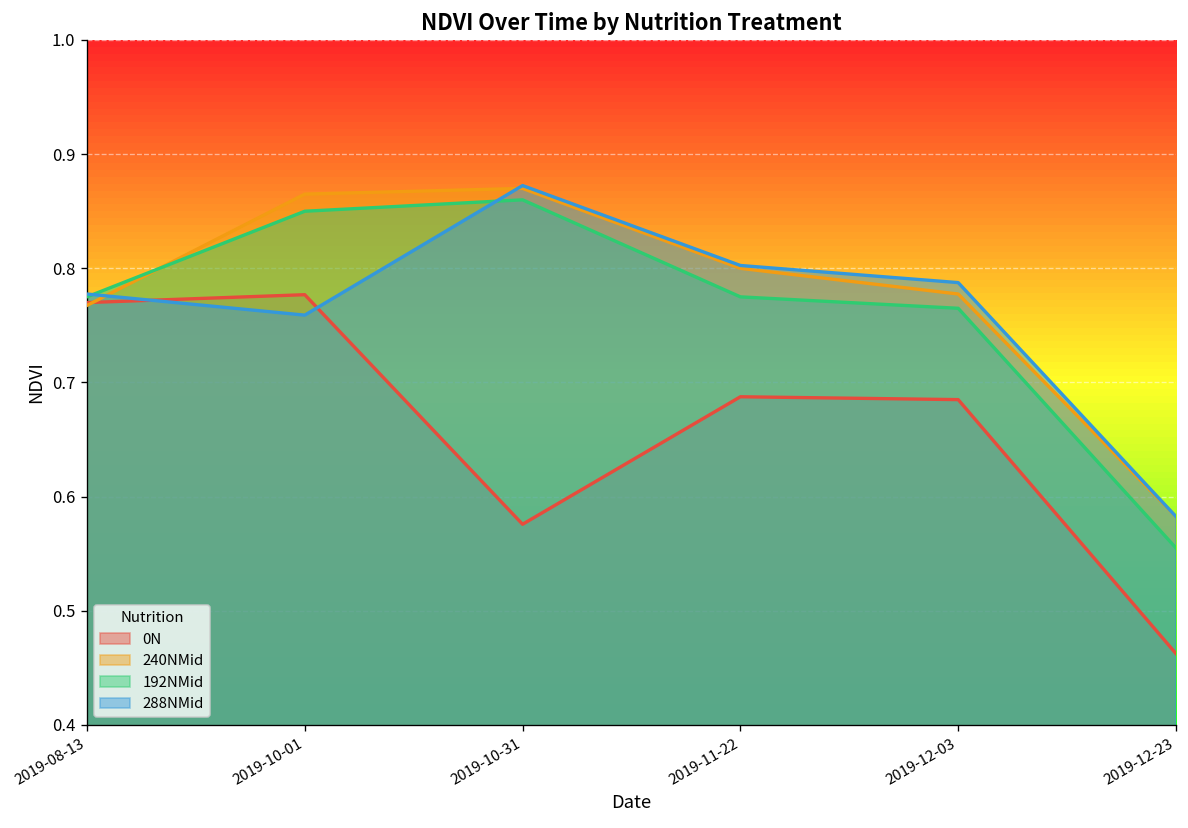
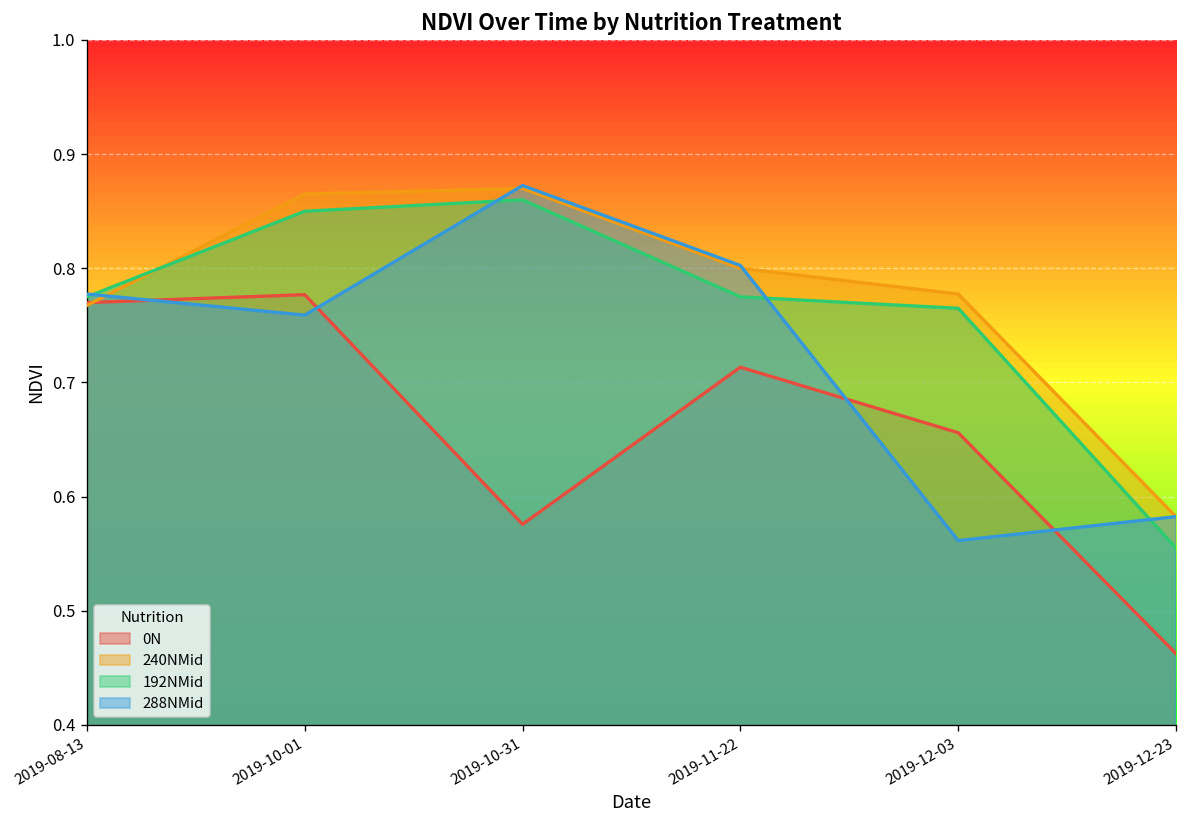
0N, 2019-11-22: 0.69 -> 0.71
0N, 2019-12-03: 0.69 -> 0.66
288NMid, 2019-12-03: 0.79 -> 0.56
